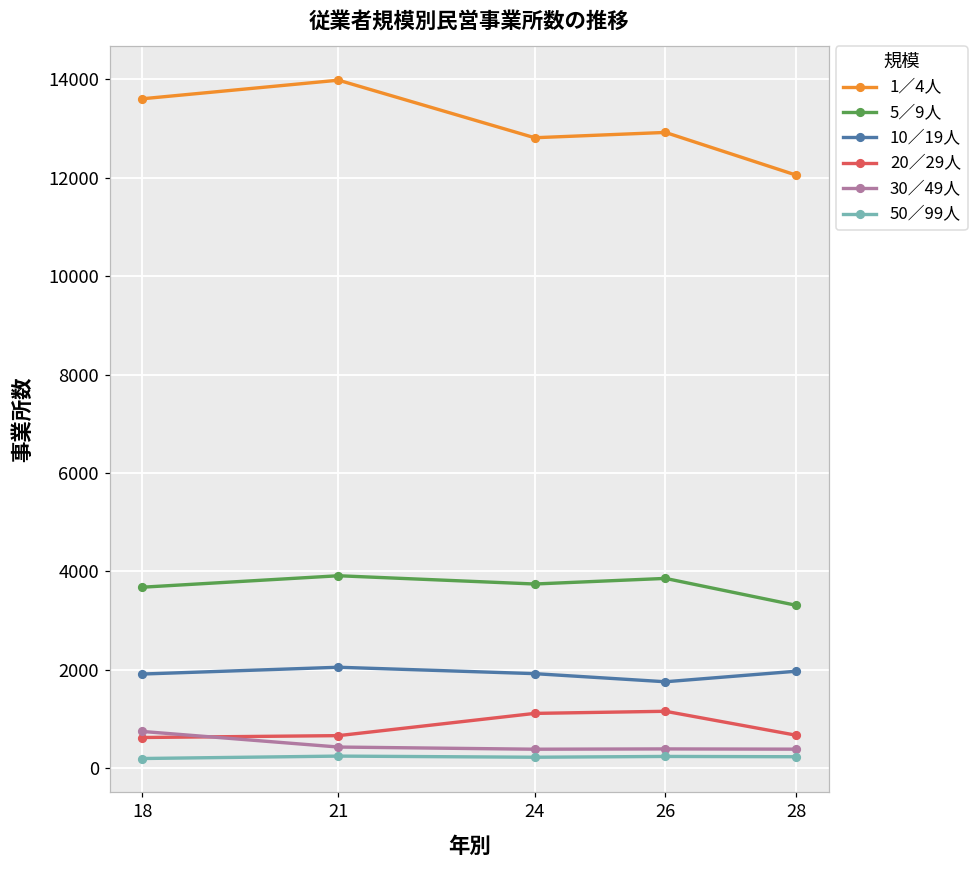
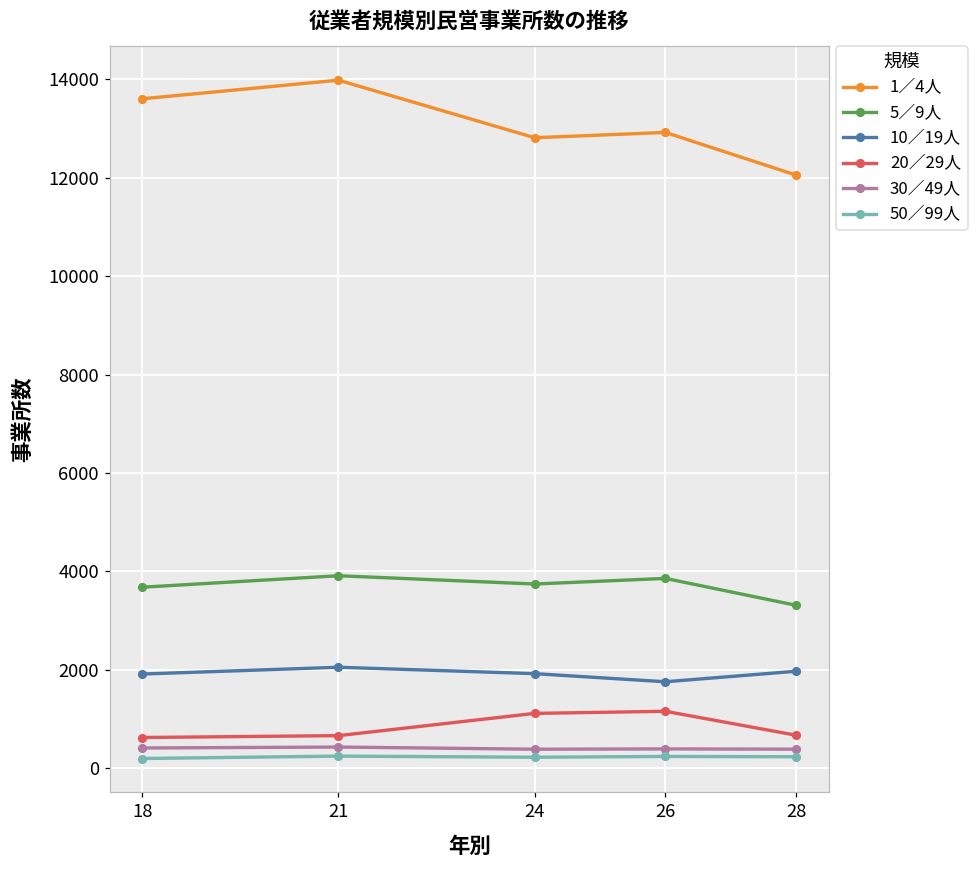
30／49人, 18: 700 -> 400
